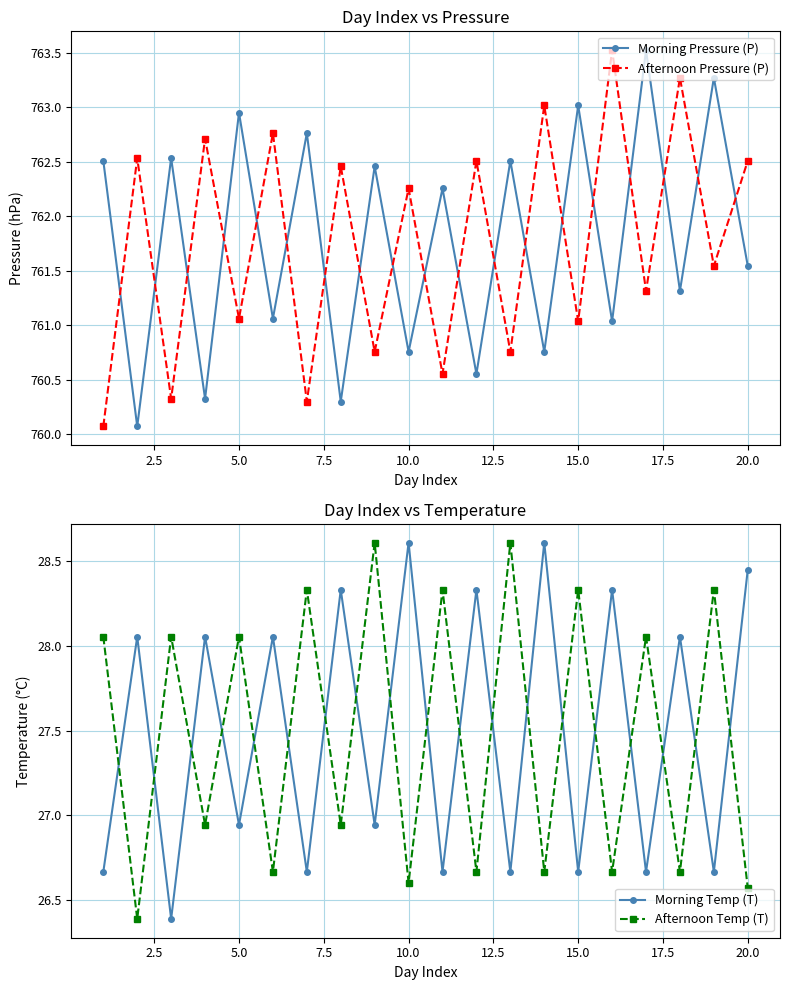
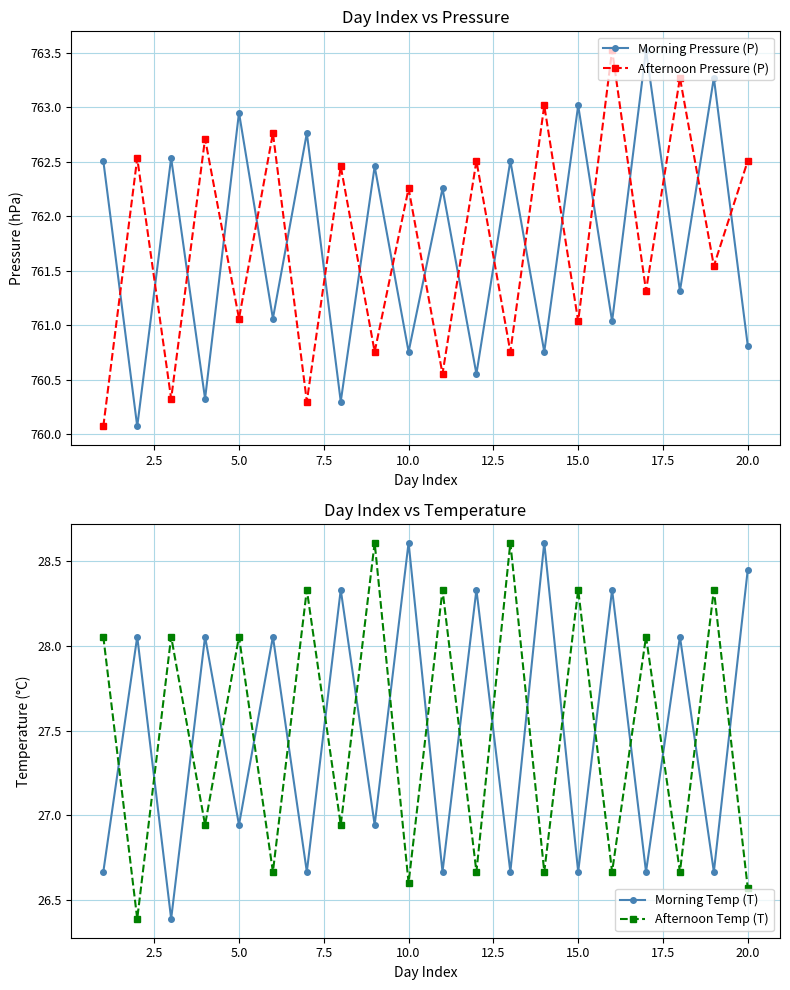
Day Index vs Pressure, Morning Pressure (P), 20.0: 761.54 -> 760.81
